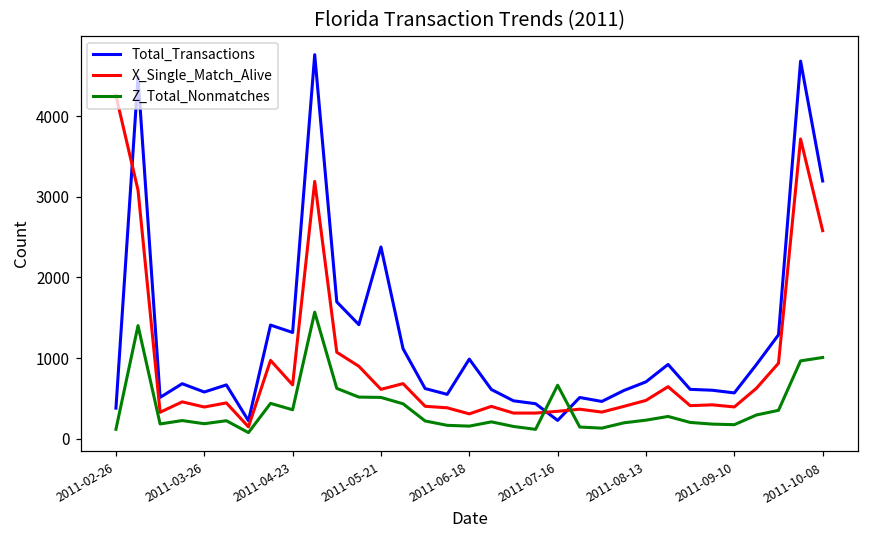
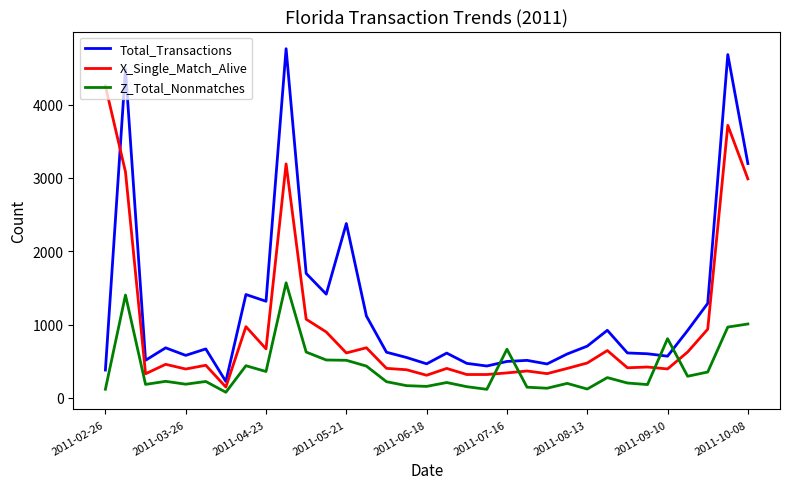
Total_Transactions, 2011-06-18: 1000 -> 500
Total_Transactions, 2011-07-16: 200 -> 500
Z_Total_Nonmatches, 2011-08-13: 200 -> 100
Z_Total_Nonmatches, 2011-09-10: 200 -> 800
X_Single_Match_Alive, 2011-10-08: 2600 -> 3000
